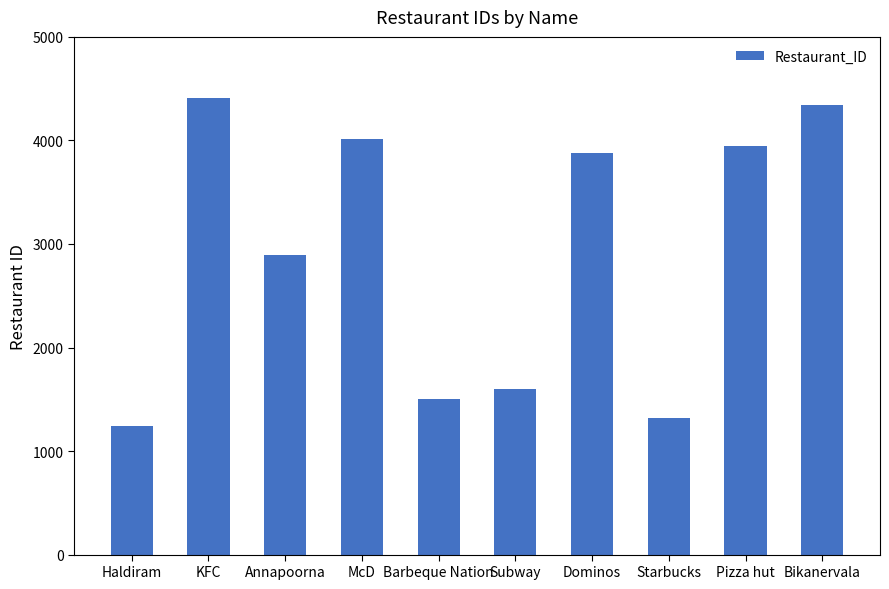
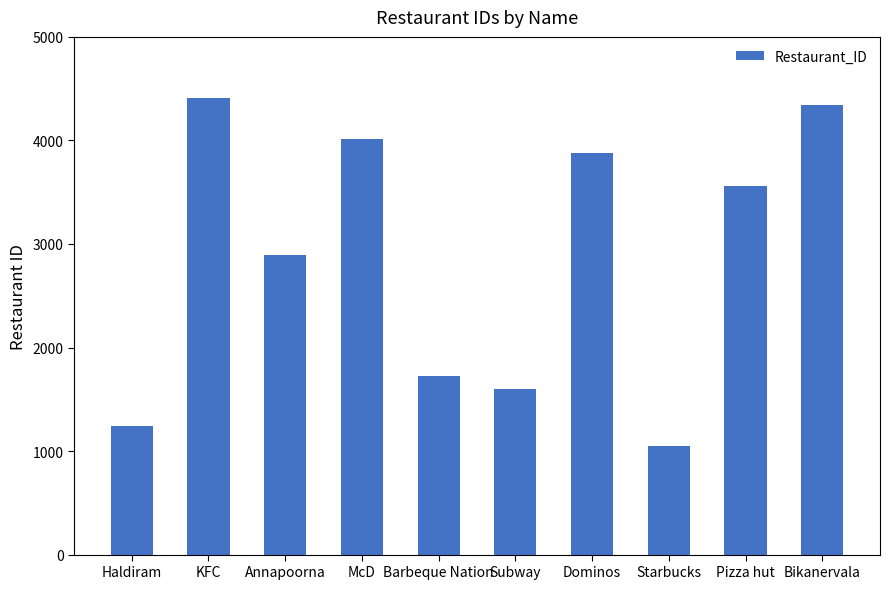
Barbeque Nation: 1500 -> 1720
Starbucks: 1320 -> 1050
Pizza hut: 3950 -> 3560
